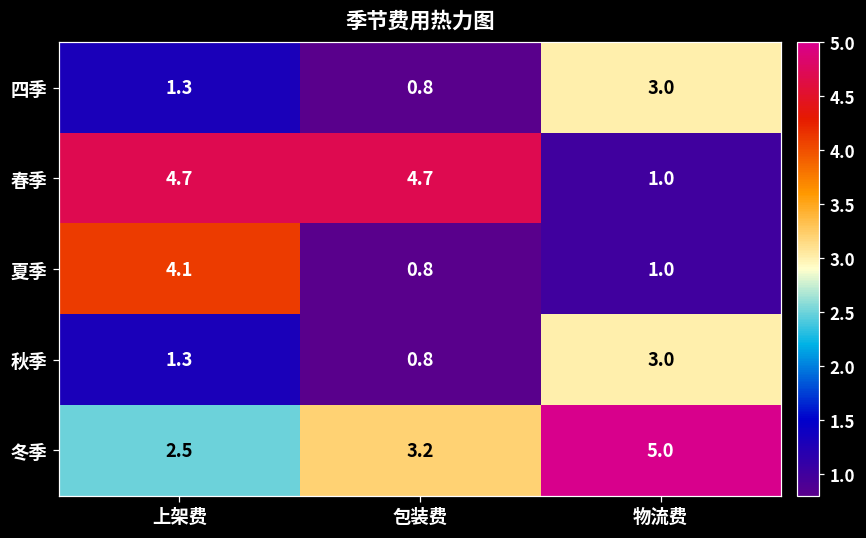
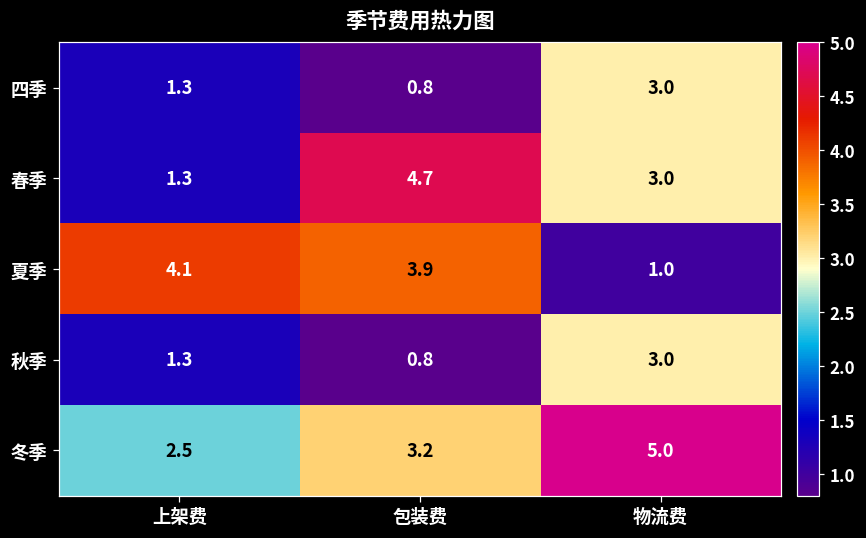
春季, 上架费: 4.7 -> 1.3
春季, 物流费: 1.0 -> 3.0
夏季, 包装费: 0.8 -> 3.9
